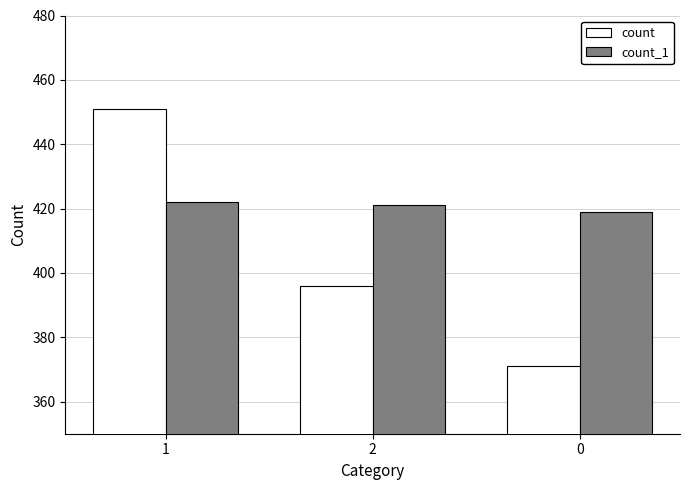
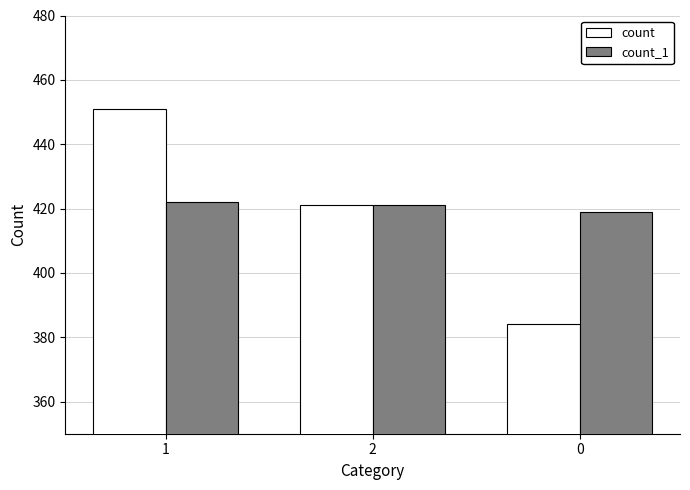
count, 2: 396 -> 421
count, 0: 371 -> 384
